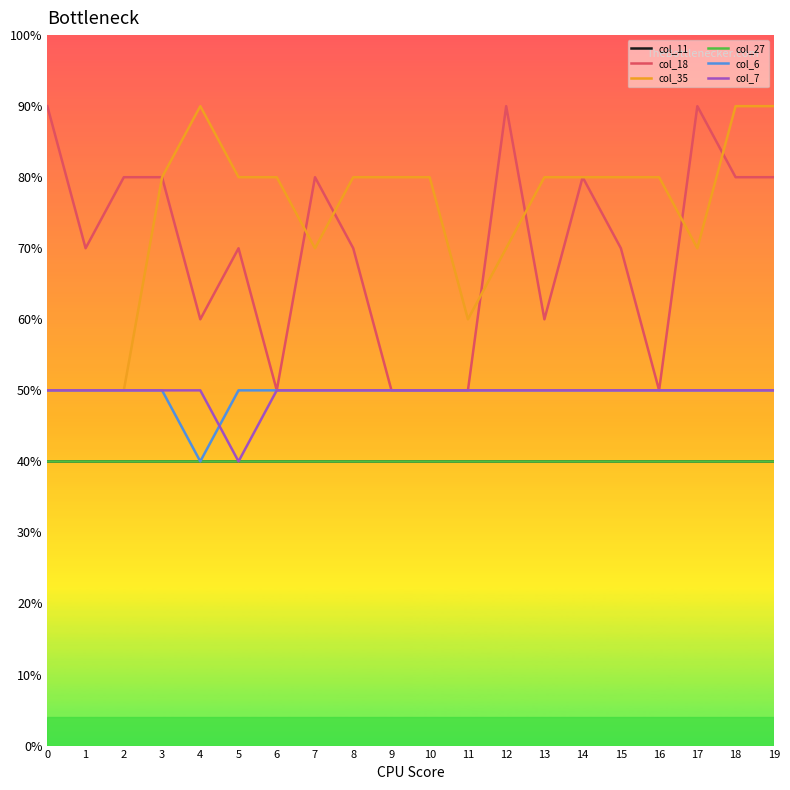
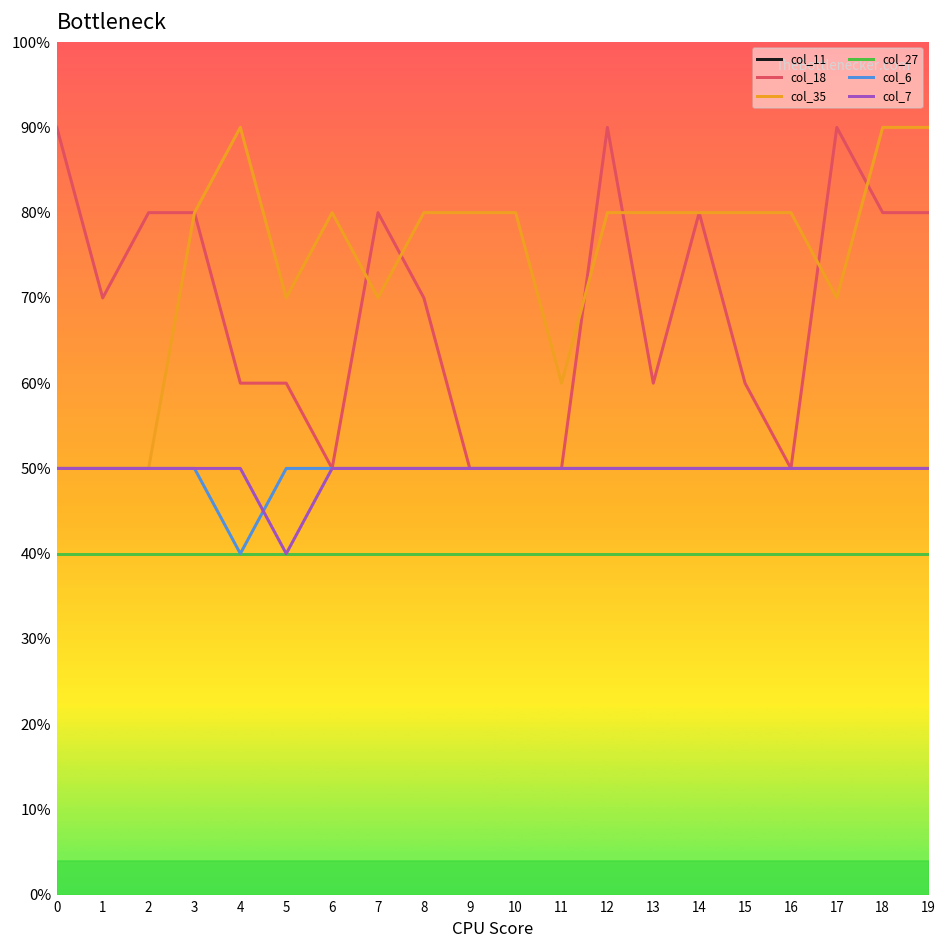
col_18, 5: 70% -> 60%
col_35, 5: 80% -> 70%
col_35, 12: 70% -> 80%
col_18, 15: 70% -> 60%
